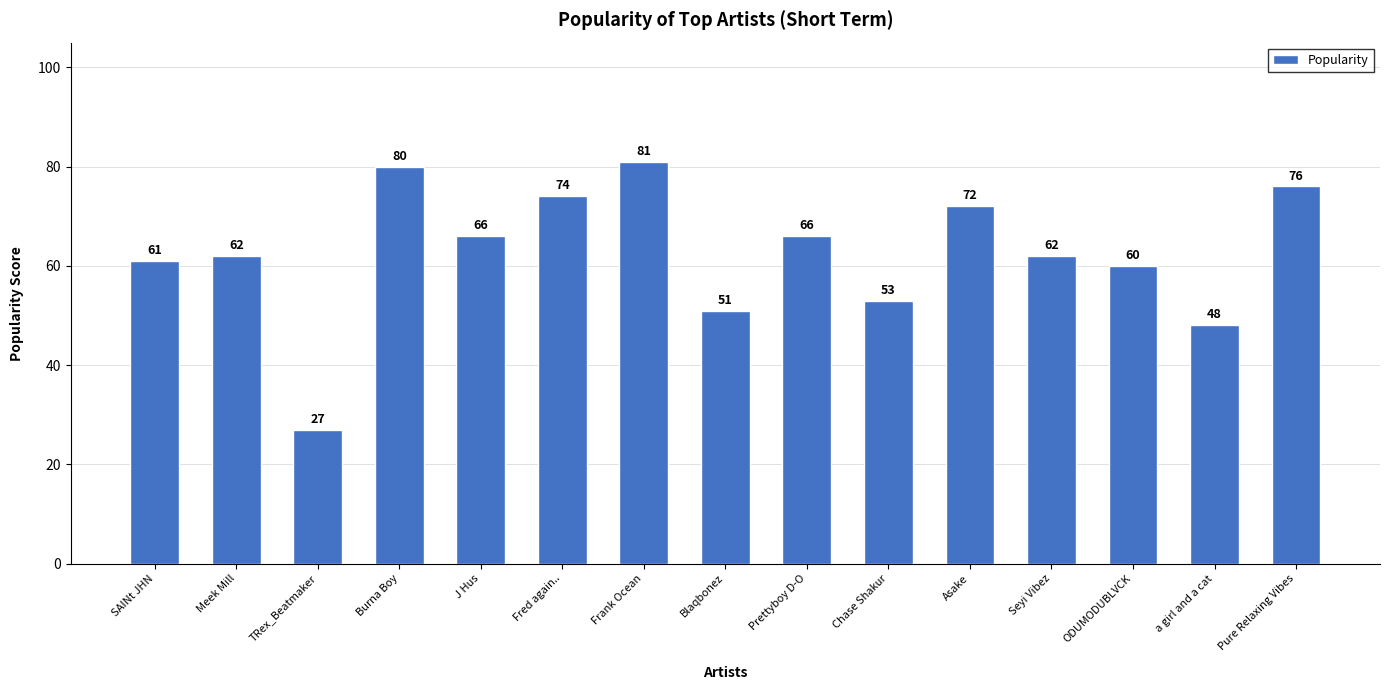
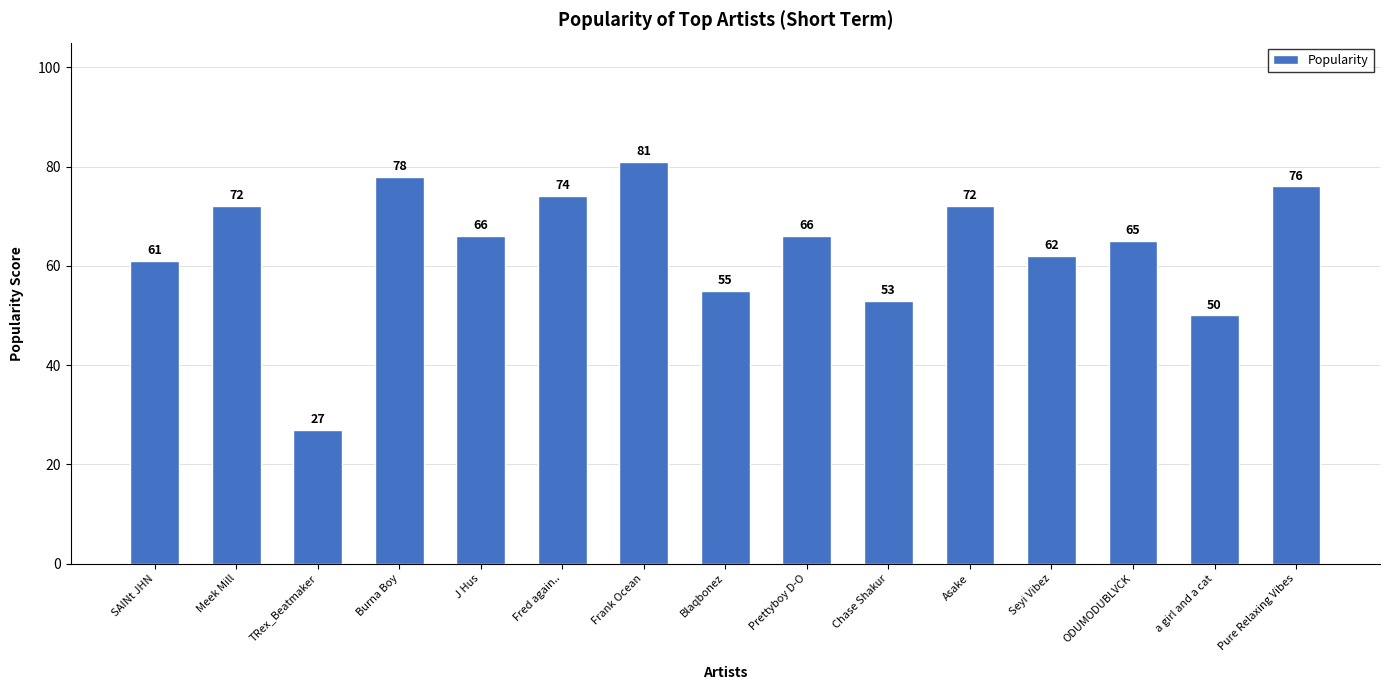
Meek Mill: 62 -> 72
Burna Boy: 80 -> 78
Blaqbonez: 51 -> 55
ODUMODUBLVCK: 60 -> 65
a girl and a cat: 48 -> 50
